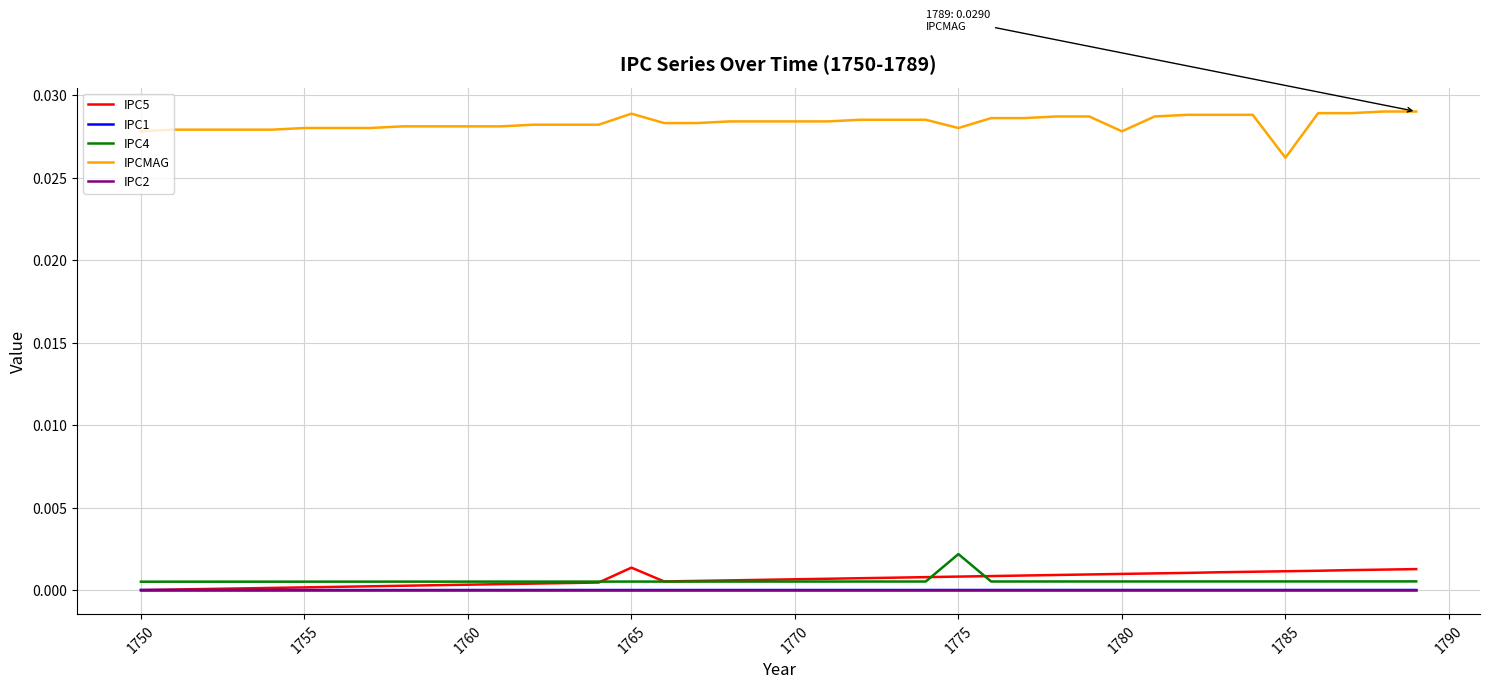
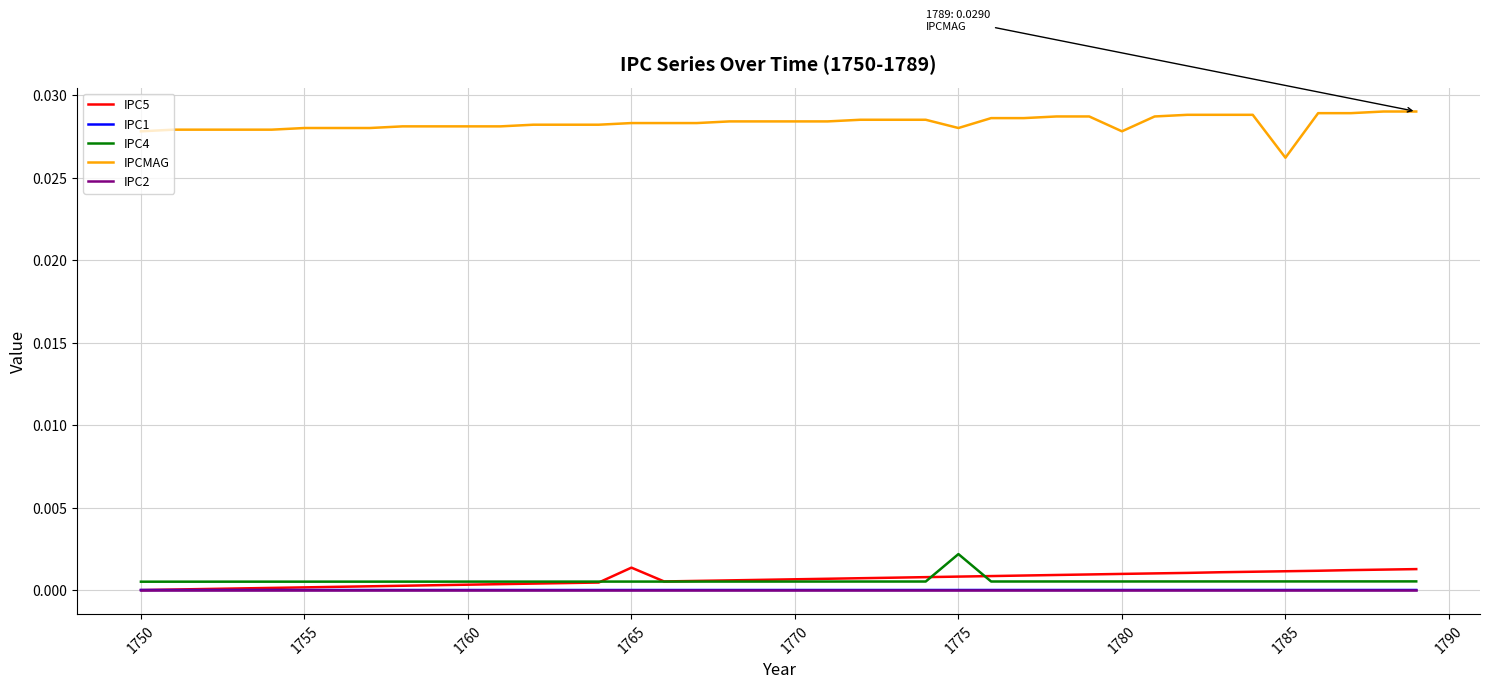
IPCMAG, 1765: 0.0289 -> 0.0283
